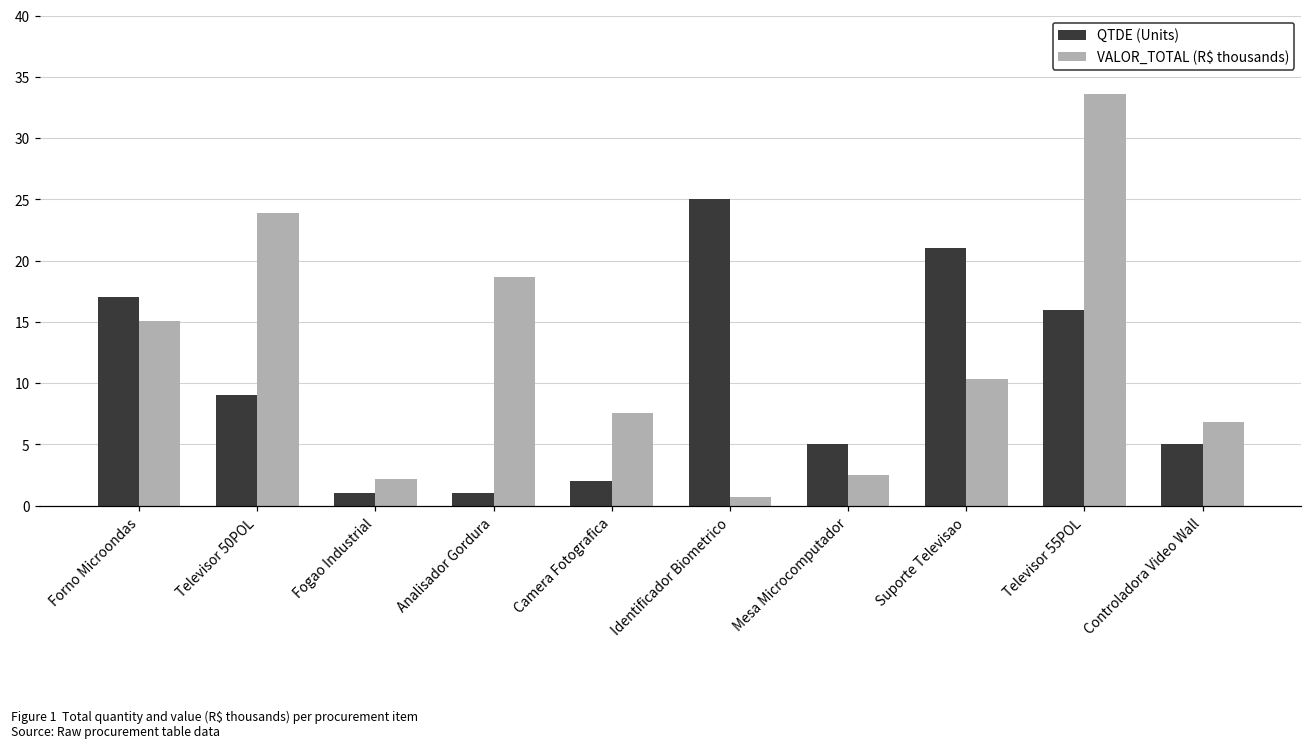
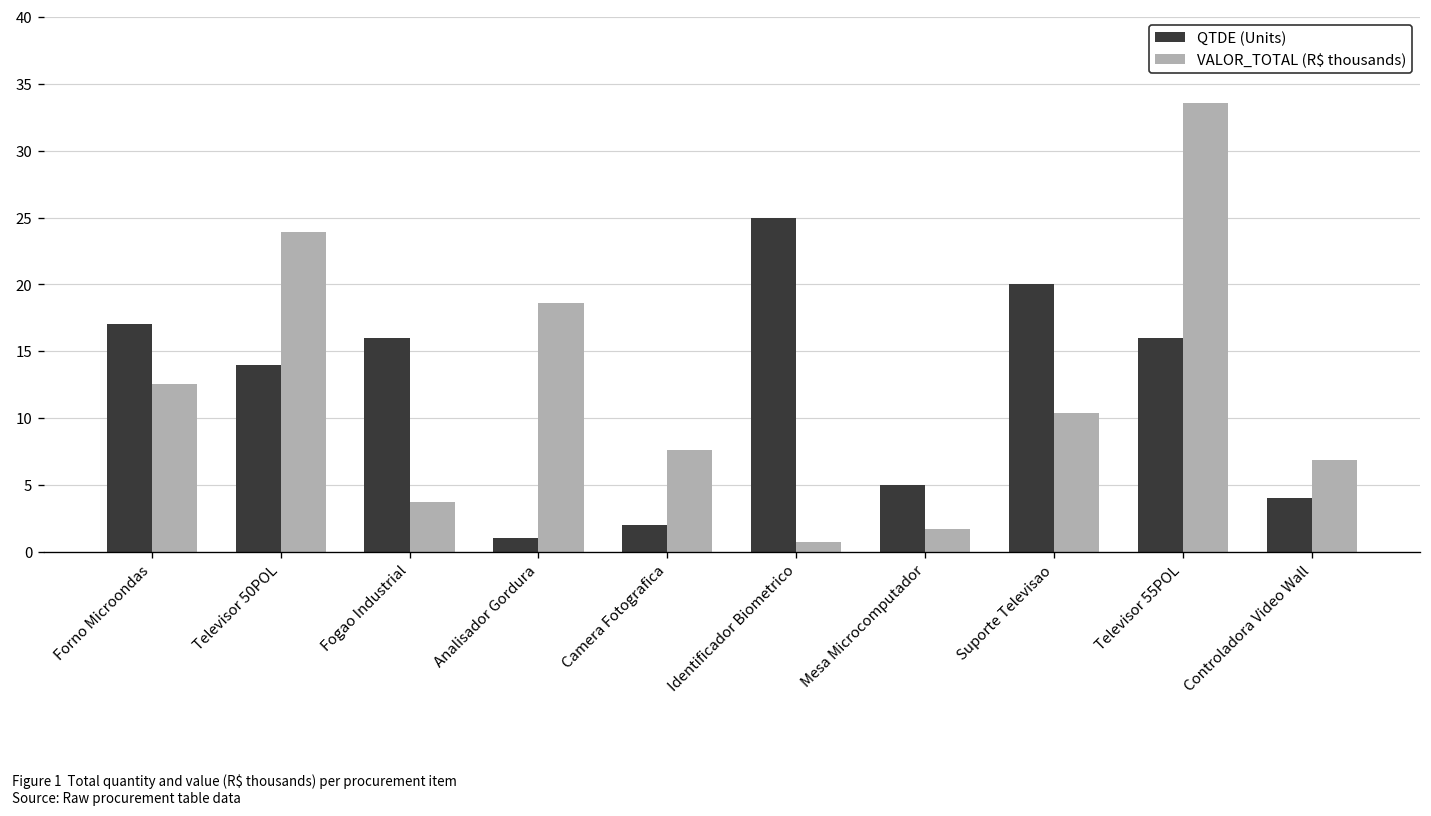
VALOR_TOTAL (R$ thousands), Forno Microondas: 15.1 -> 12.5
QTDE (Units), Televisor 50POL: 9 -> 14
QTDE (Units), Fogao Industrial: 1 -> 16
VALOR_TOTAL (R$ thousands), Fogao Industrial: 2.1 -> 3.7
VALOR_TOTAL (R$ thousands), Mesa Microcomputador: 2.5 -> 1.7
QTDE (Units), Suporte Televisao: 21 -> 20
QTDE (Units), Controladora Video Wall: 5 -> 4
